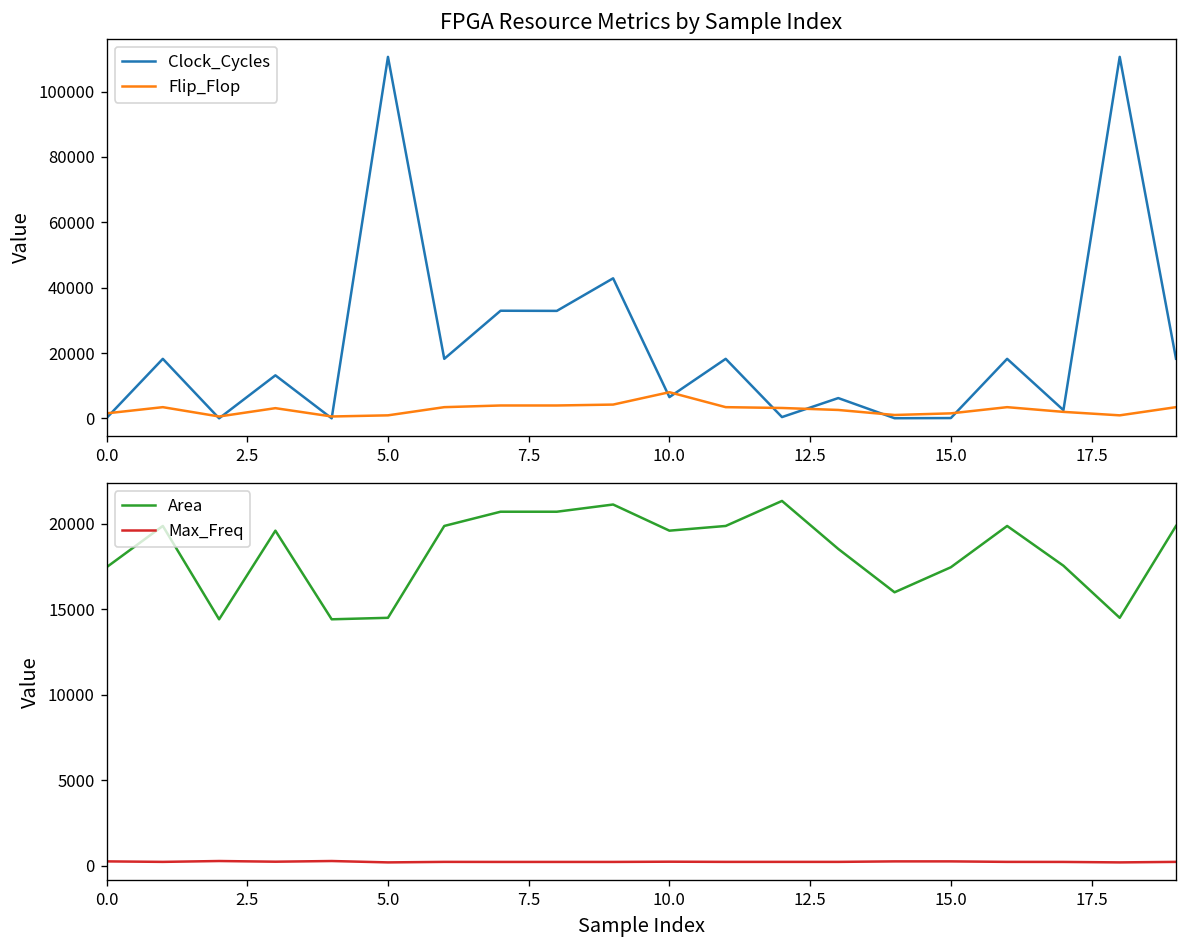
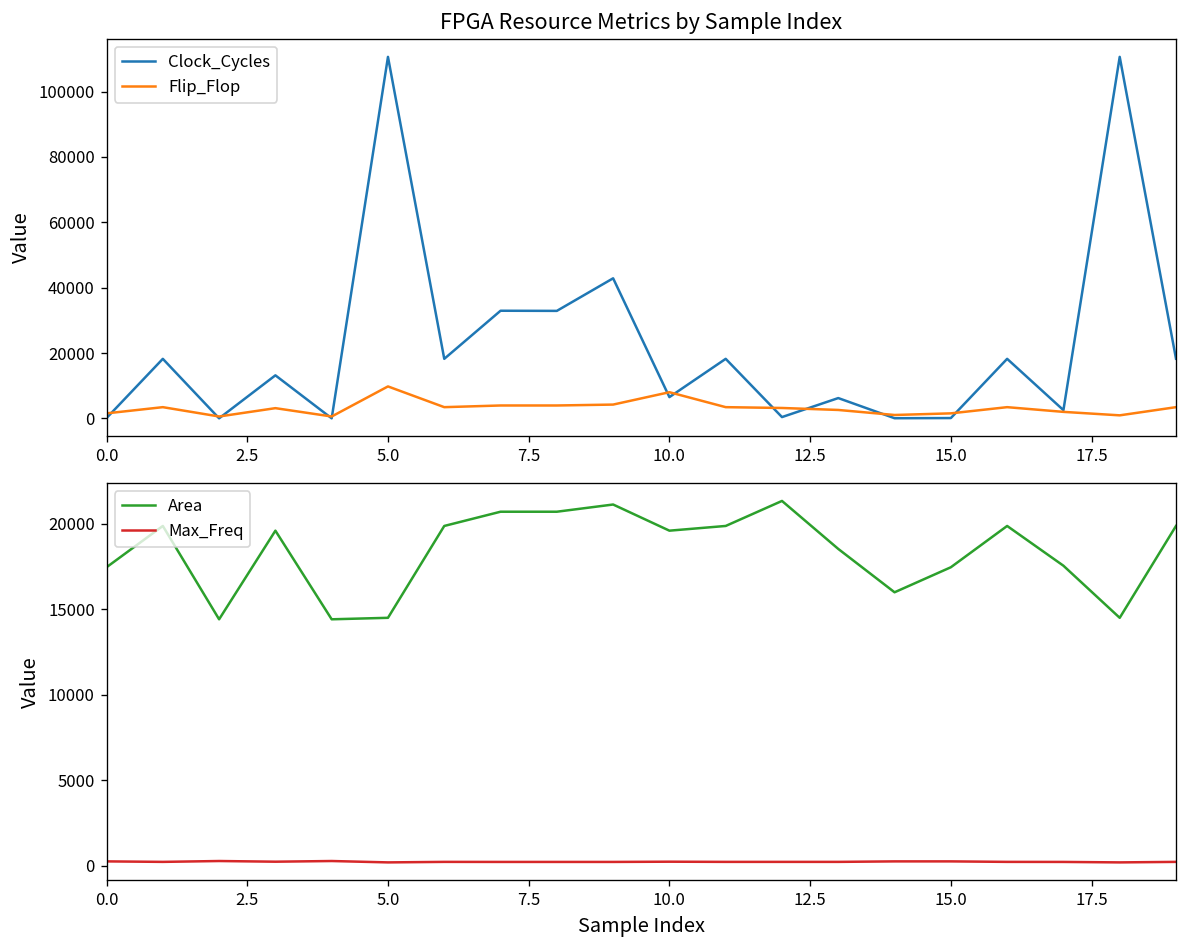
FPGA Resource Metrics by Sample Index, Flip_Flop, 5.0: 1000 -> 10000
